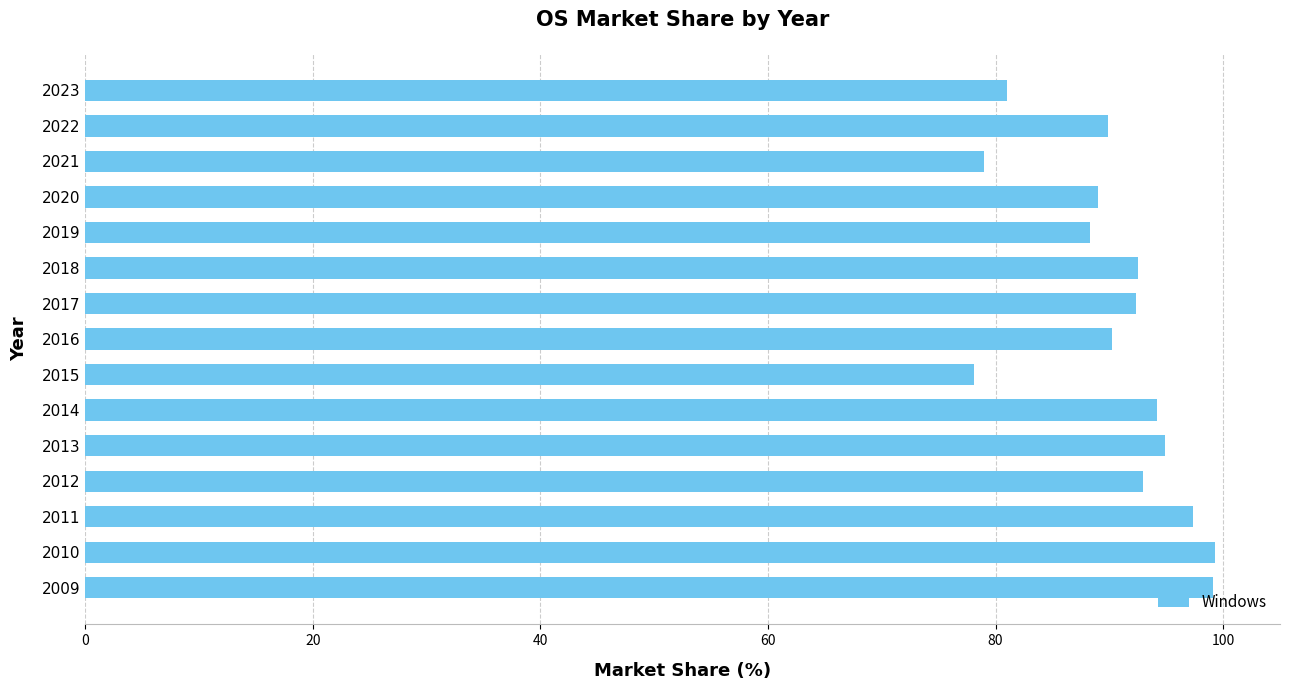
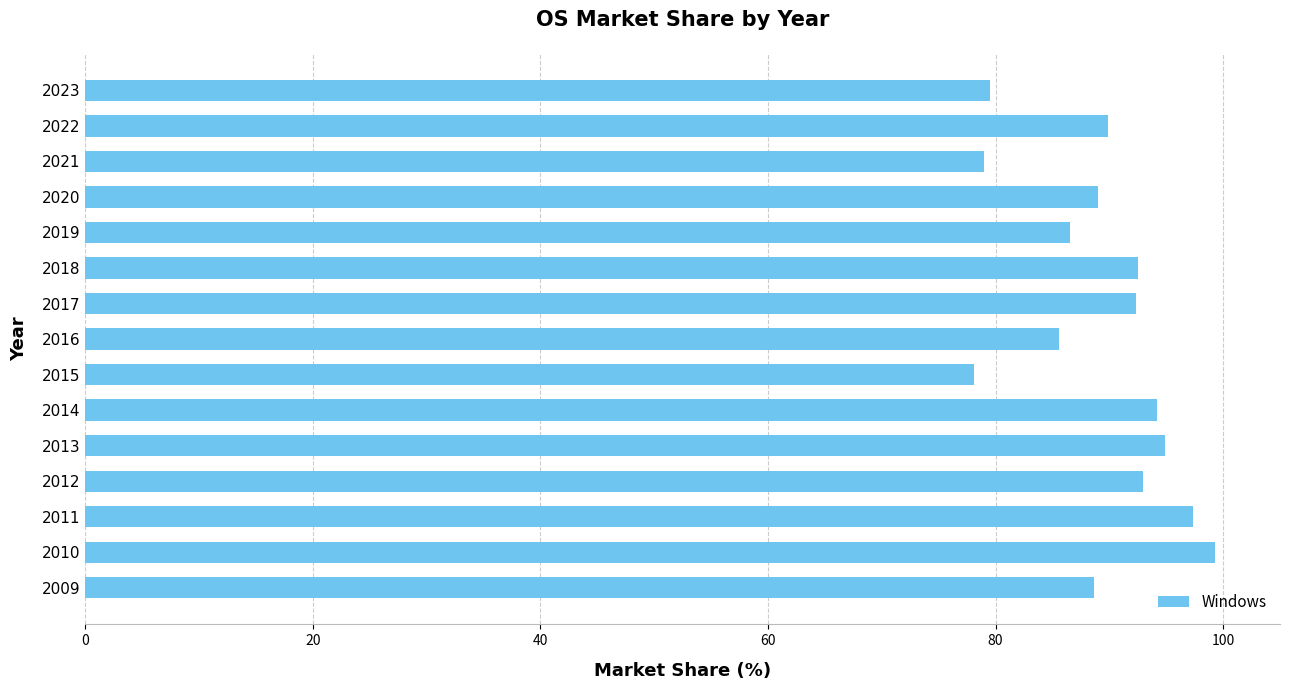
2023: 81.0 -> 79.5
2019: 88.3 -> 86.5
2016: 90.2 -> 85.6
2009: 99.1 -> 88.7
